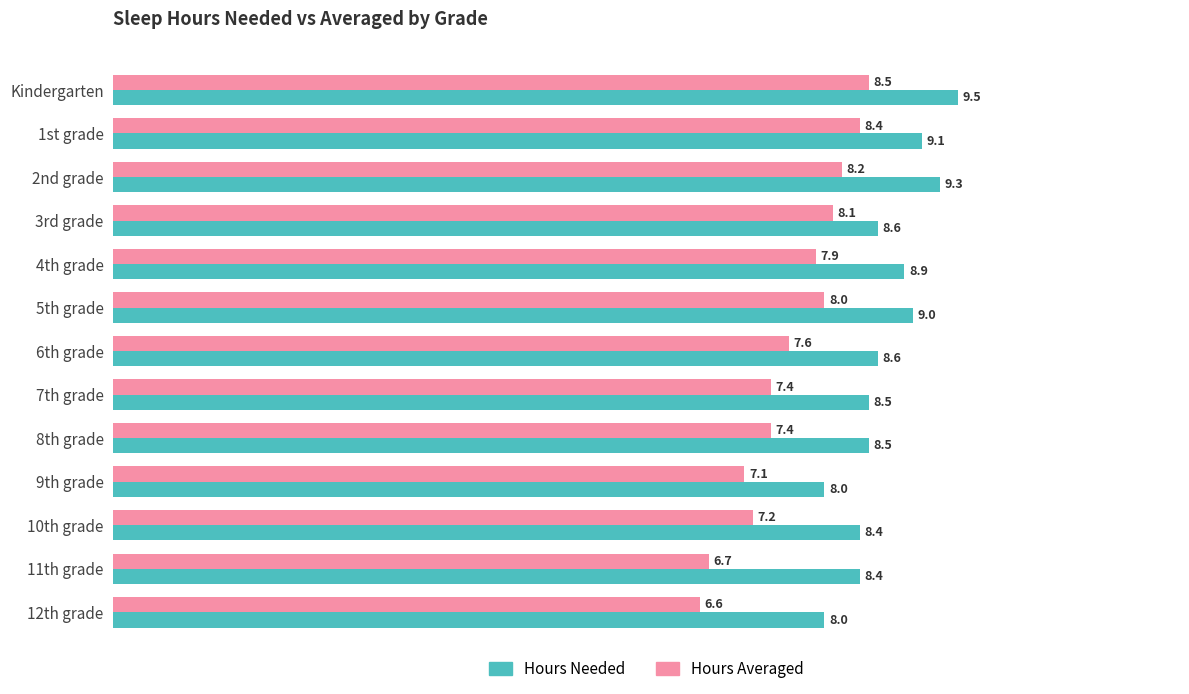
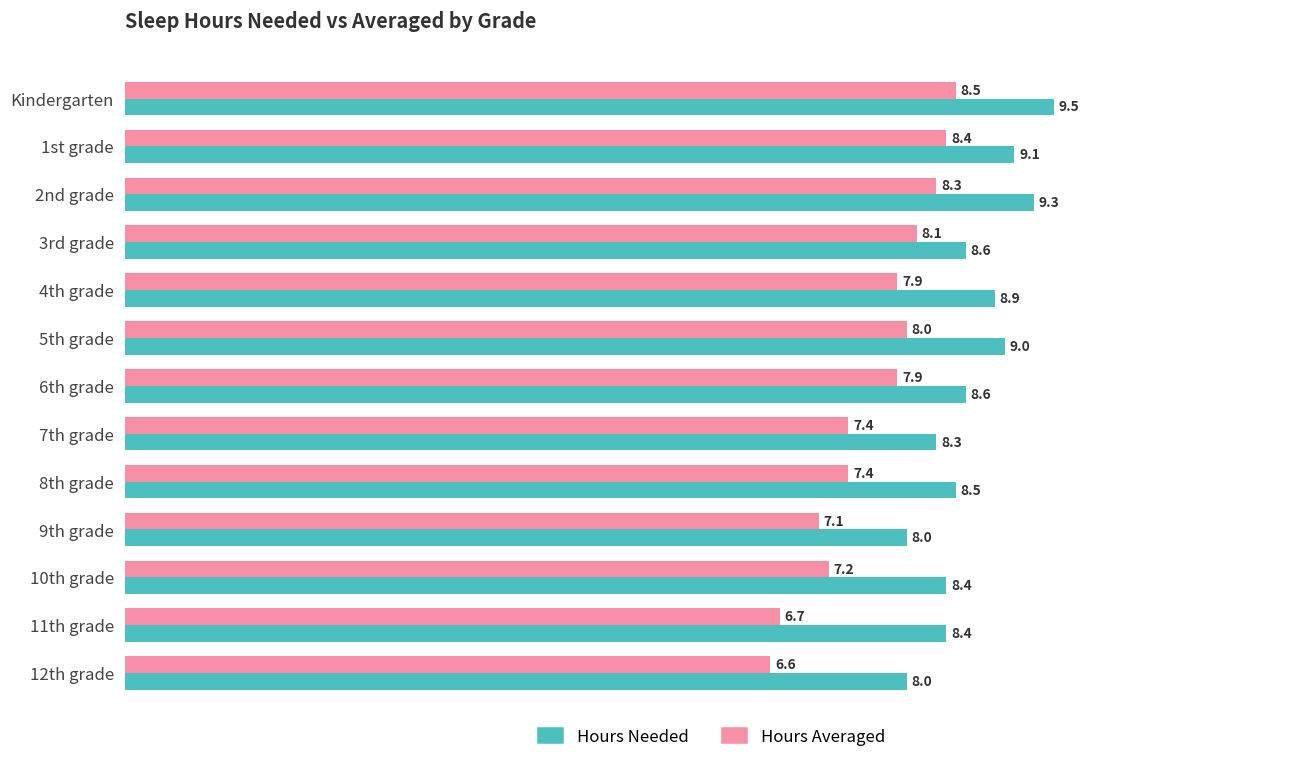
Hours Averaged, 2nd grade: 8.2 -> 8.3
Hours Averaged, 6th grade: 7.6 -> 7.9
Hours Needed, 7th grade: 8.5 -> 8.3
